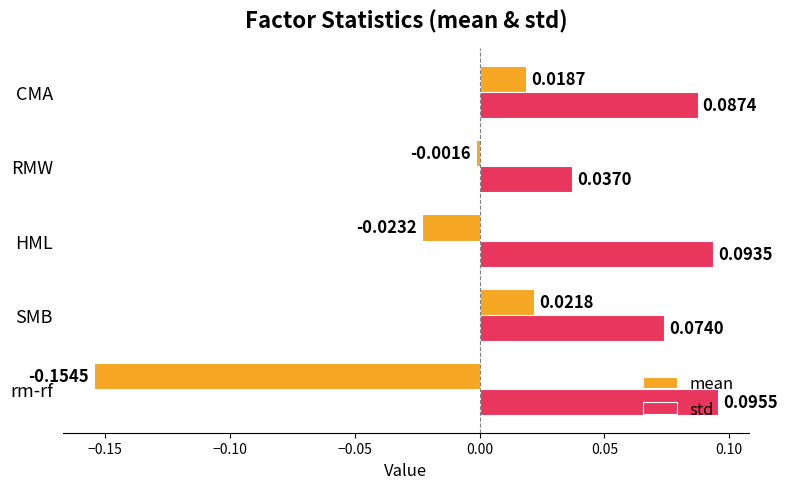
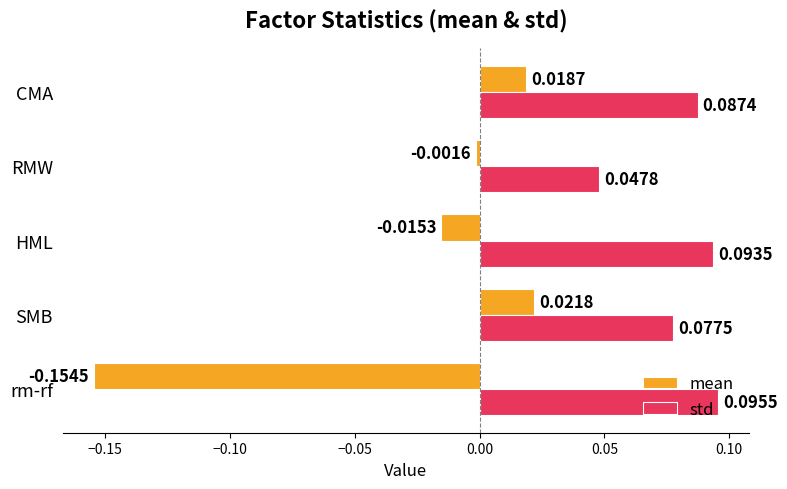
std, RMW: 0.0370 -> 0.0478
mean, HML: -0.0232 -> -0.0153
std, SMB: 0.0740 -> 0.0775
